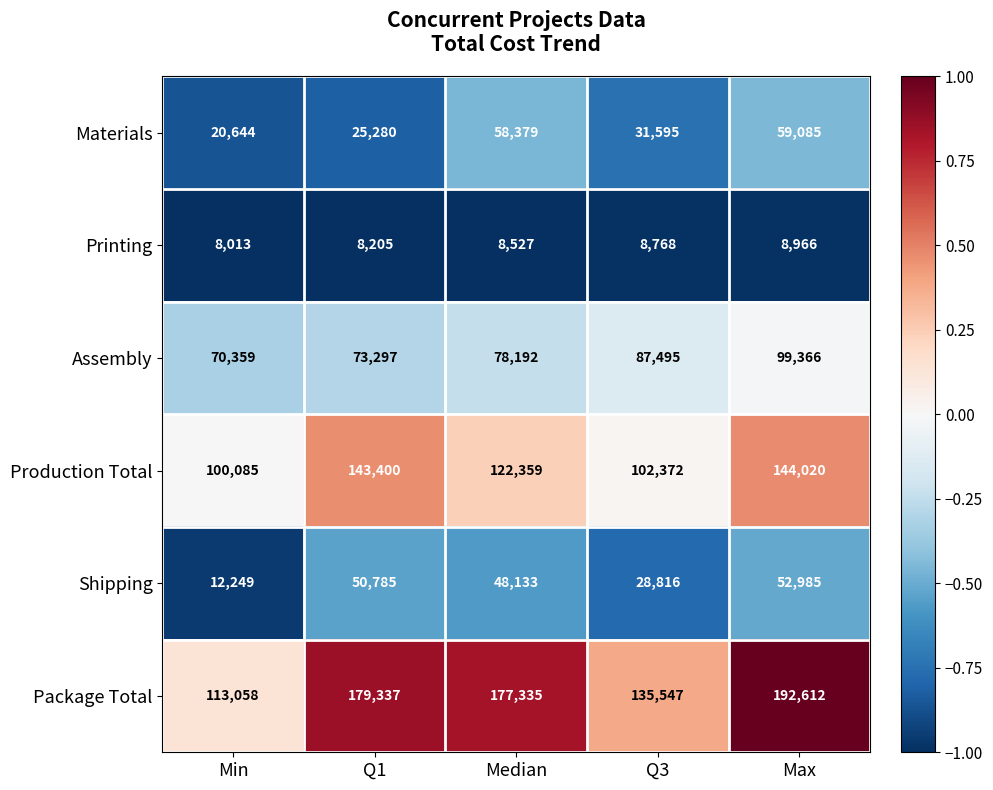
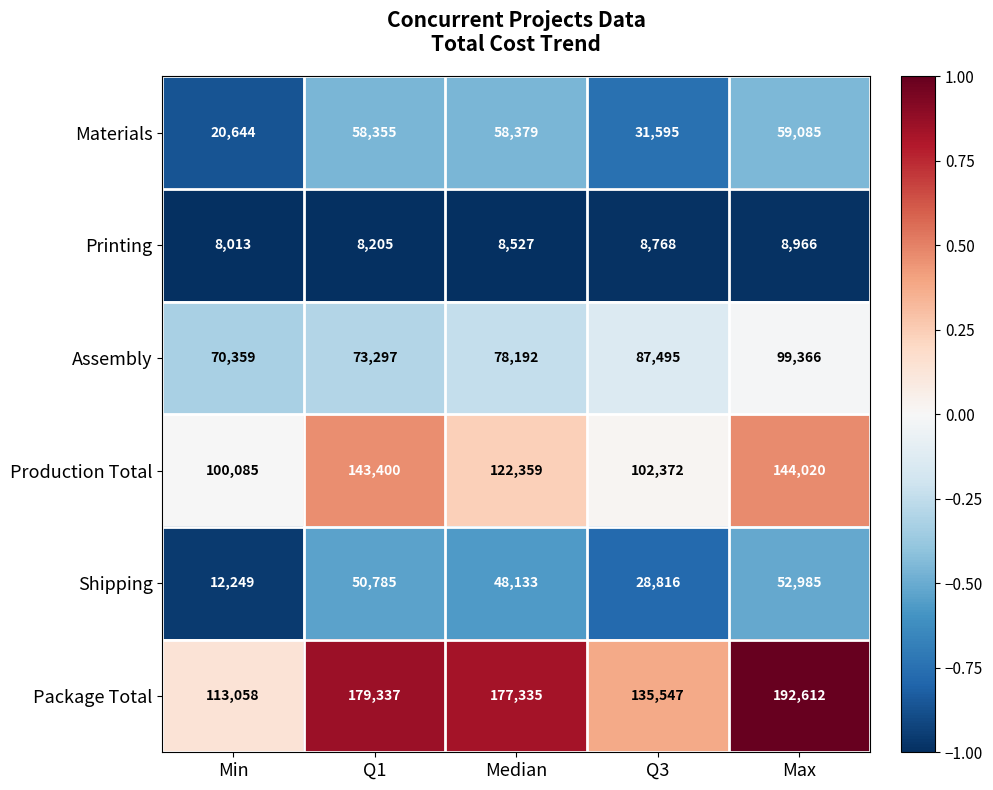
Materials, Q1: 25,280 -> 58,355
